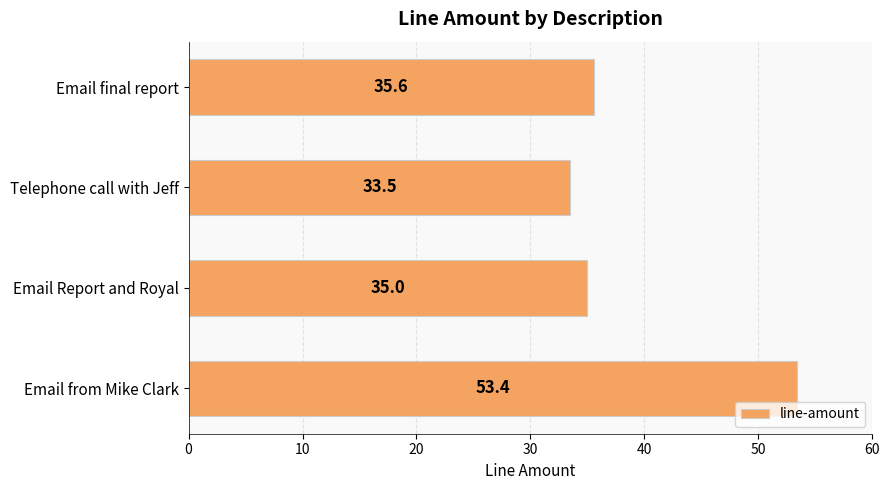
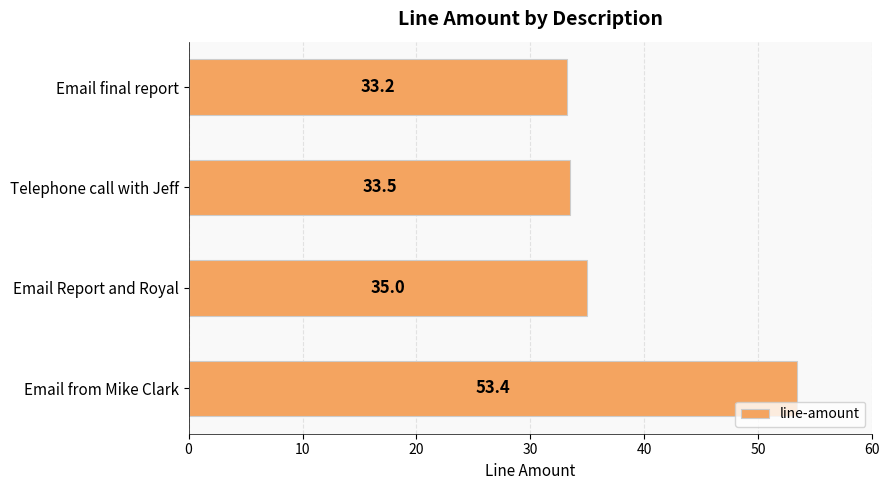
Email final report: 35.6 -> 33.2
